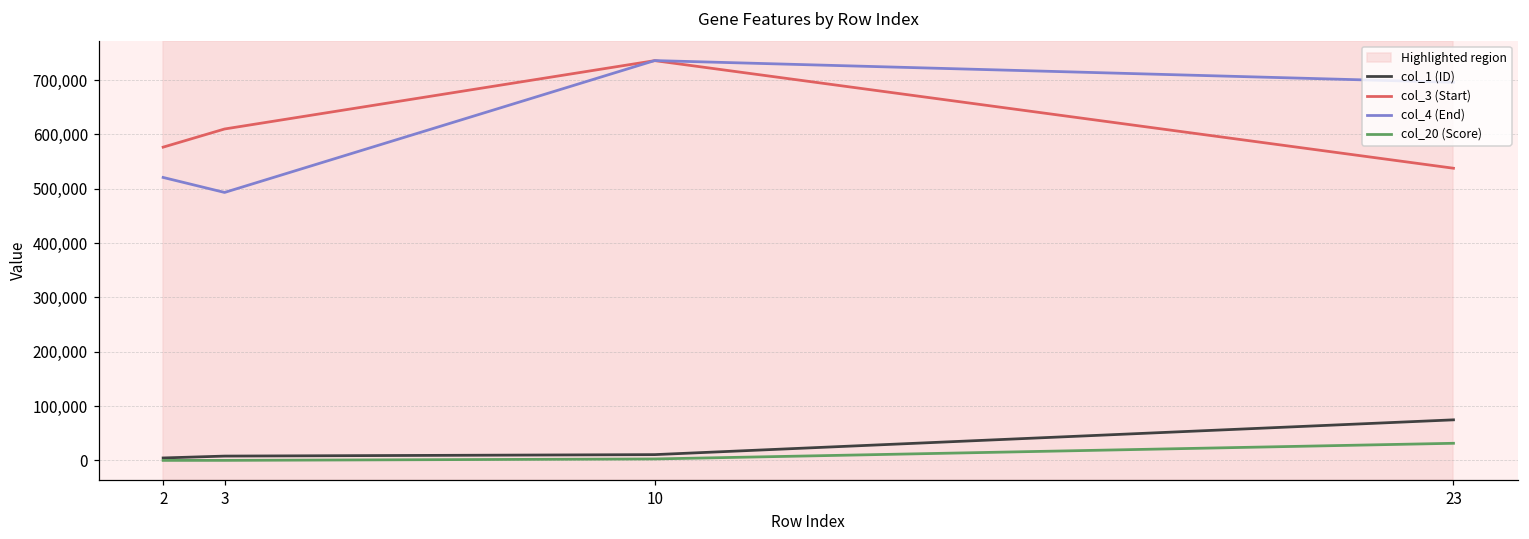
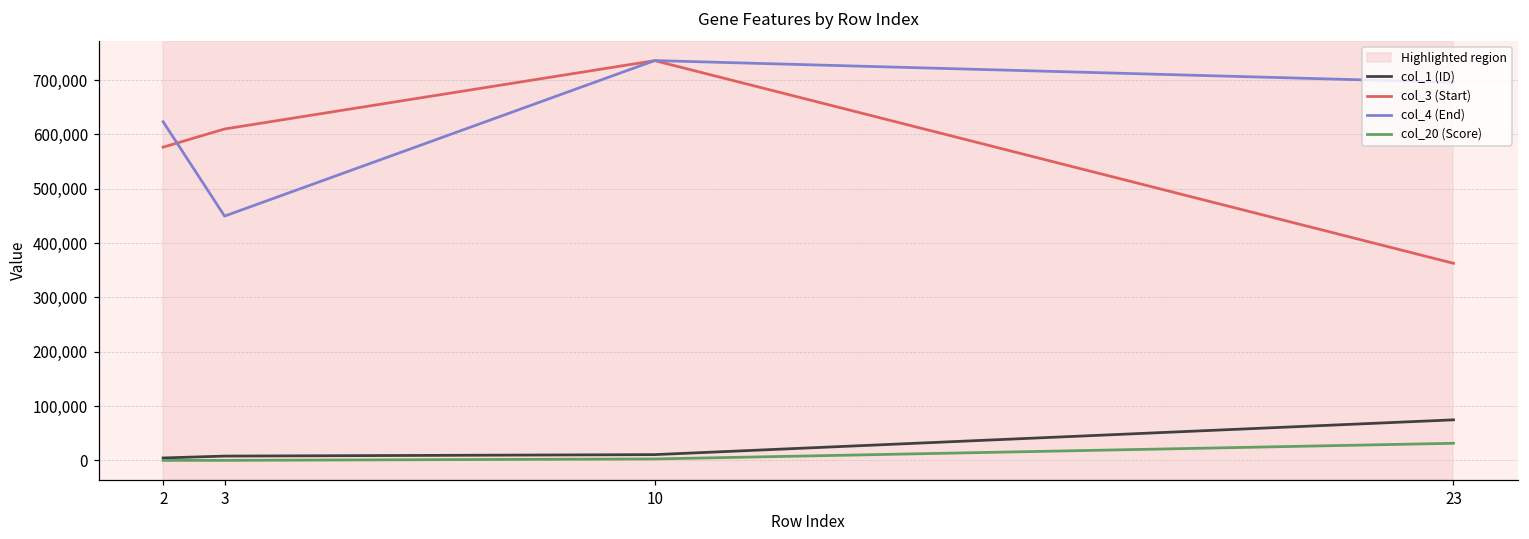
col_4 (End), 2: 520,000 -> 620,000
col_4 (End), 3: 490,000 -> 450,000
col_3 (Start), 23: 540,000 -> 360,000
